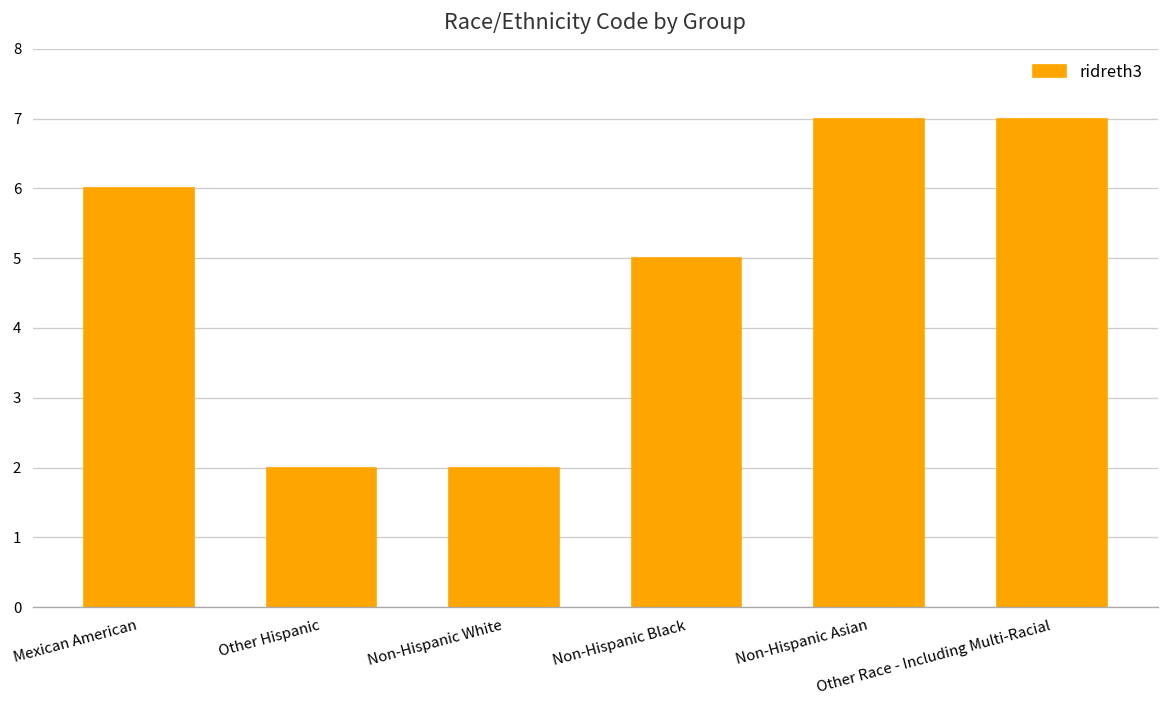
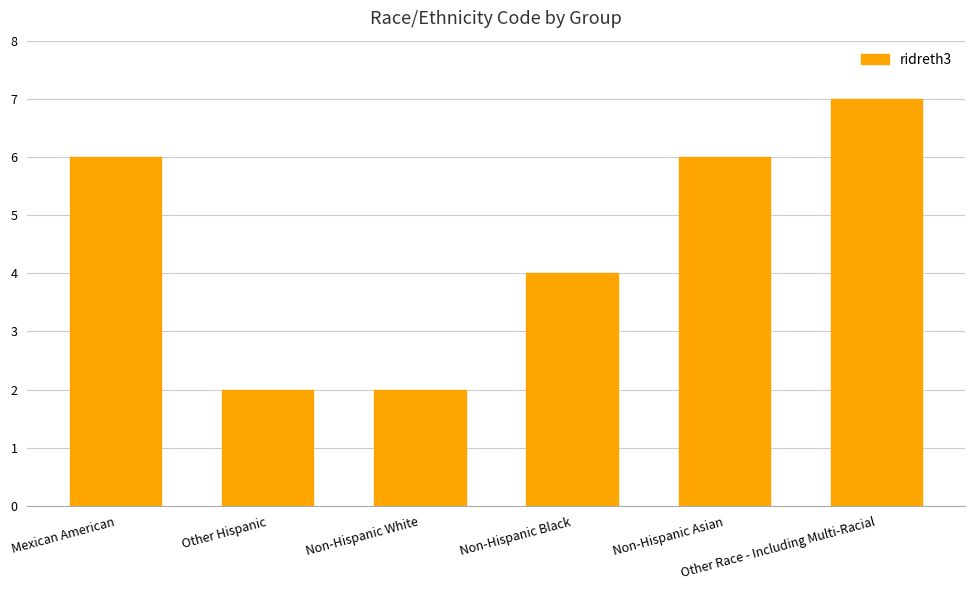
Non-Hispanic Black: 5 -> 4
Non-Hispanic Asian: 7 -> 6
